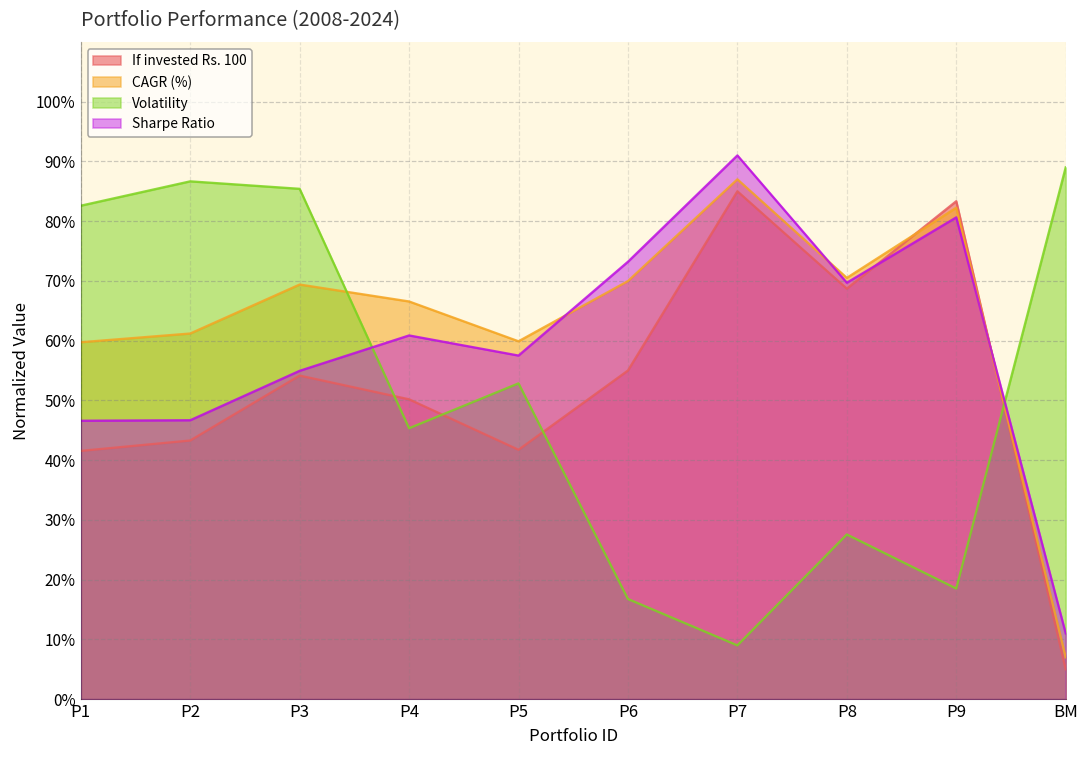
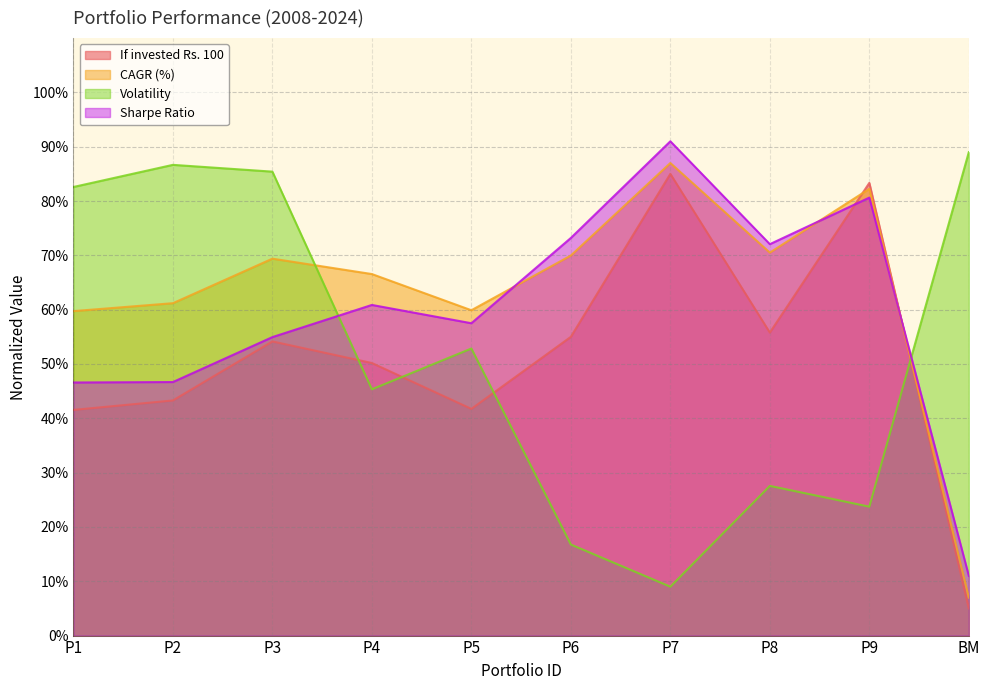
If invested Rs. 100, P8: 69% -> 56%
Sharpe Ratio, P8: 70% -> 72%
Volatility, P9: 19% -> 24%
